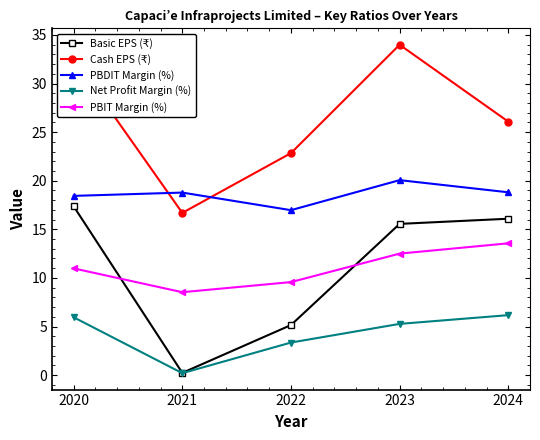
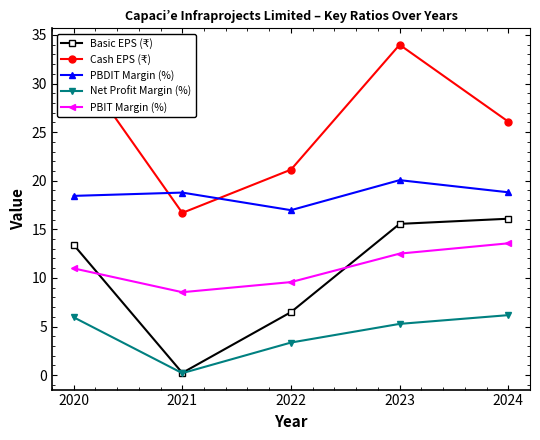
Basic EPS (₹), 2020: 17 -> 13
Basic EPS (₹), 2022: 5 -> 6
Cash EPS (₹), 2022: 23 -> 21
